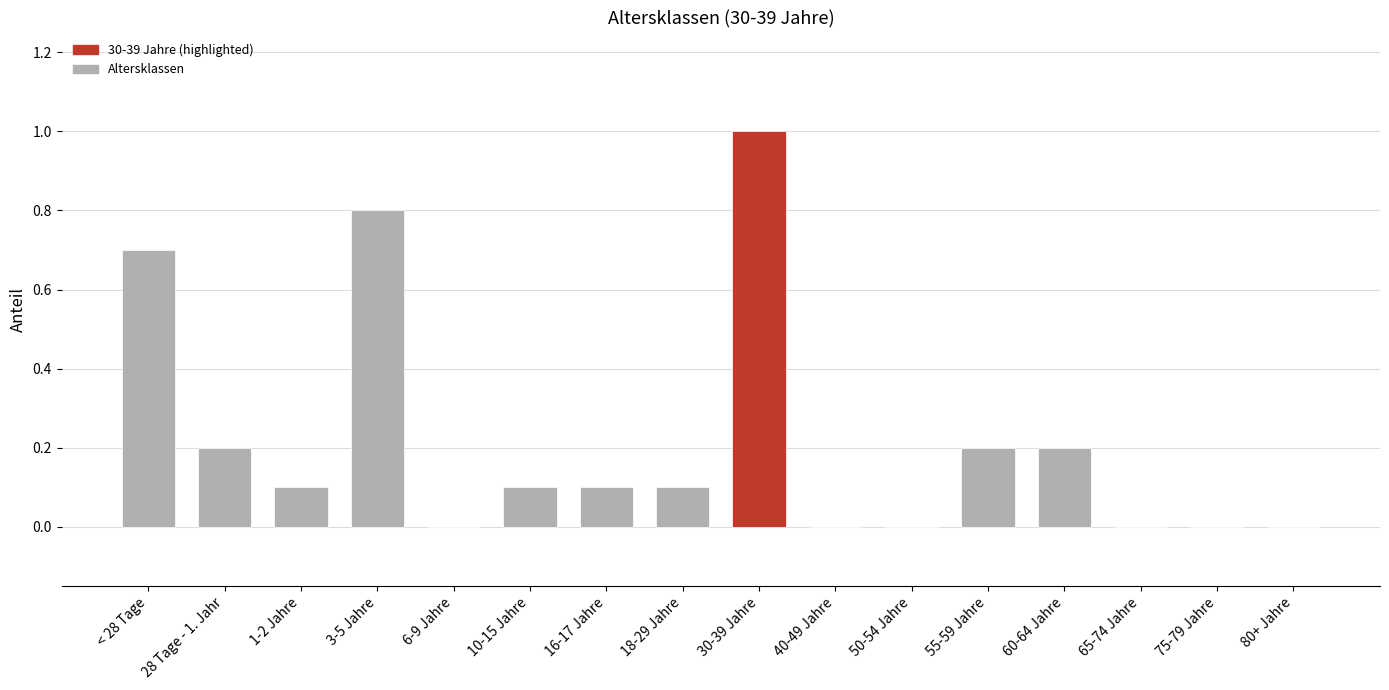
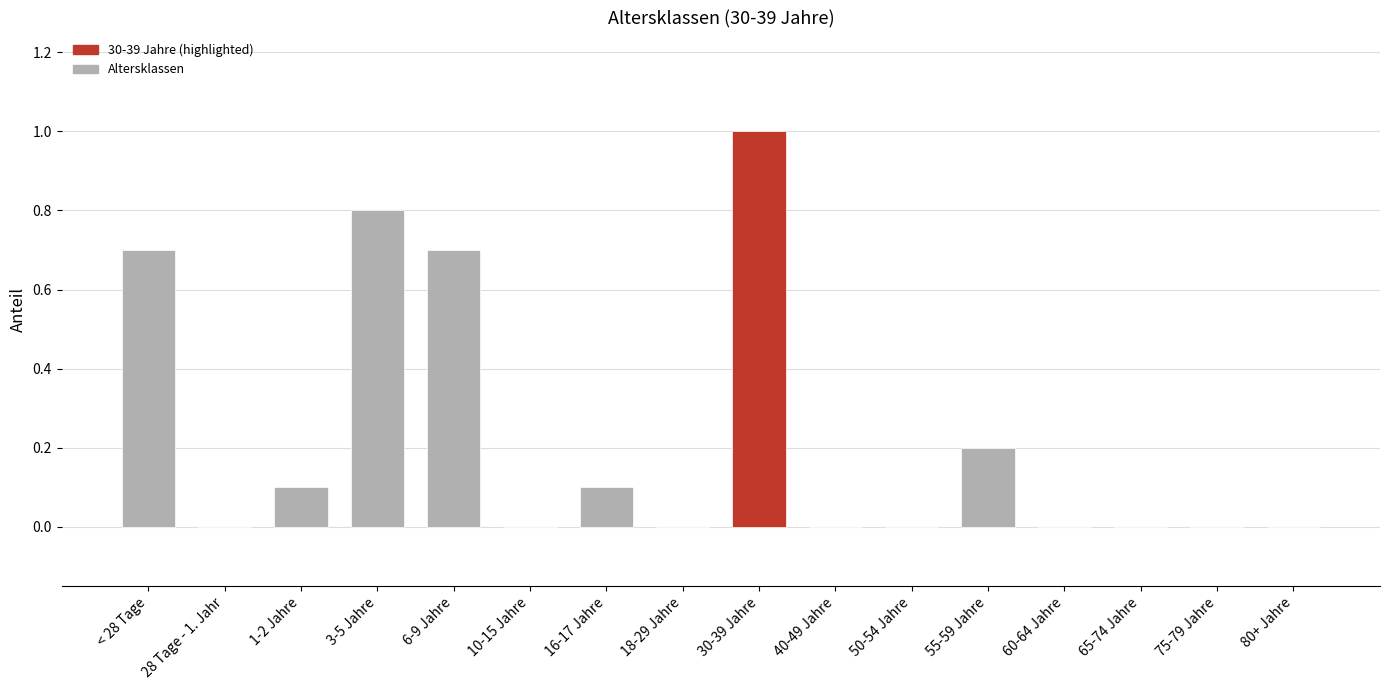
28 Tage - 1. Jahr: 0.2 -> 0.0
6-9 Jahre: 0.0 -> 0.7
10-15 Jahre: 0.1 -> 0.0
18-29 Jahre: 0.1 -> 0.0
60-64 Jahre: 0.2 -> 0.0
